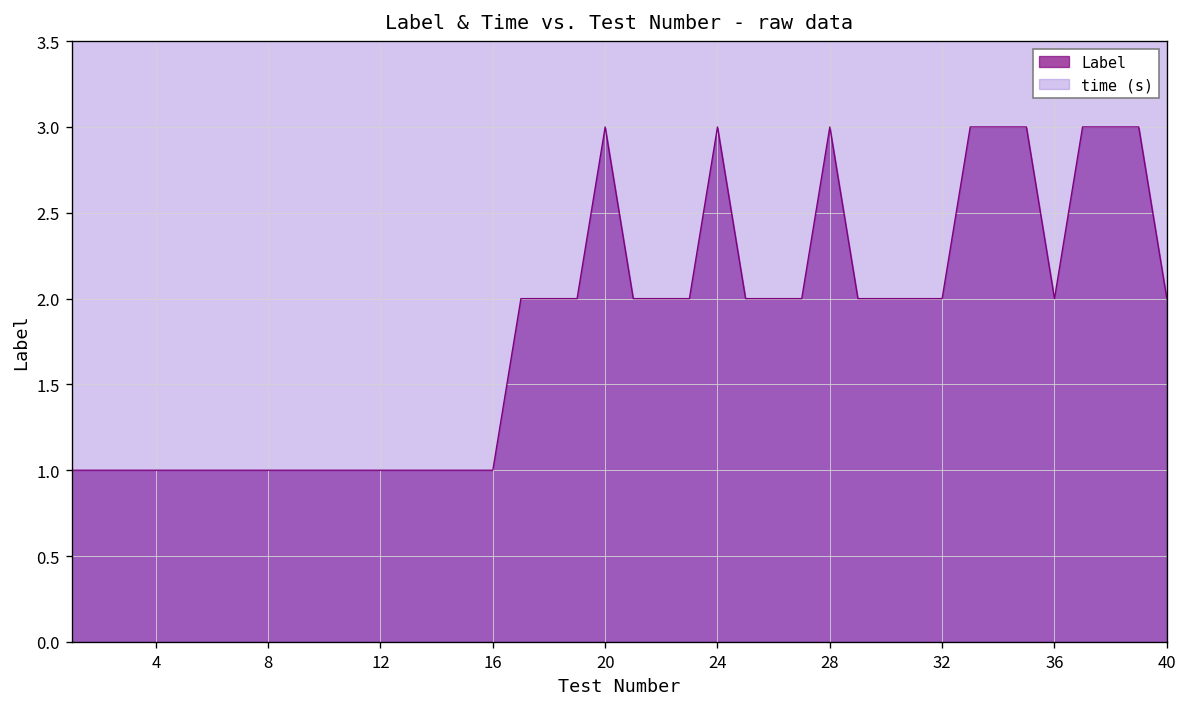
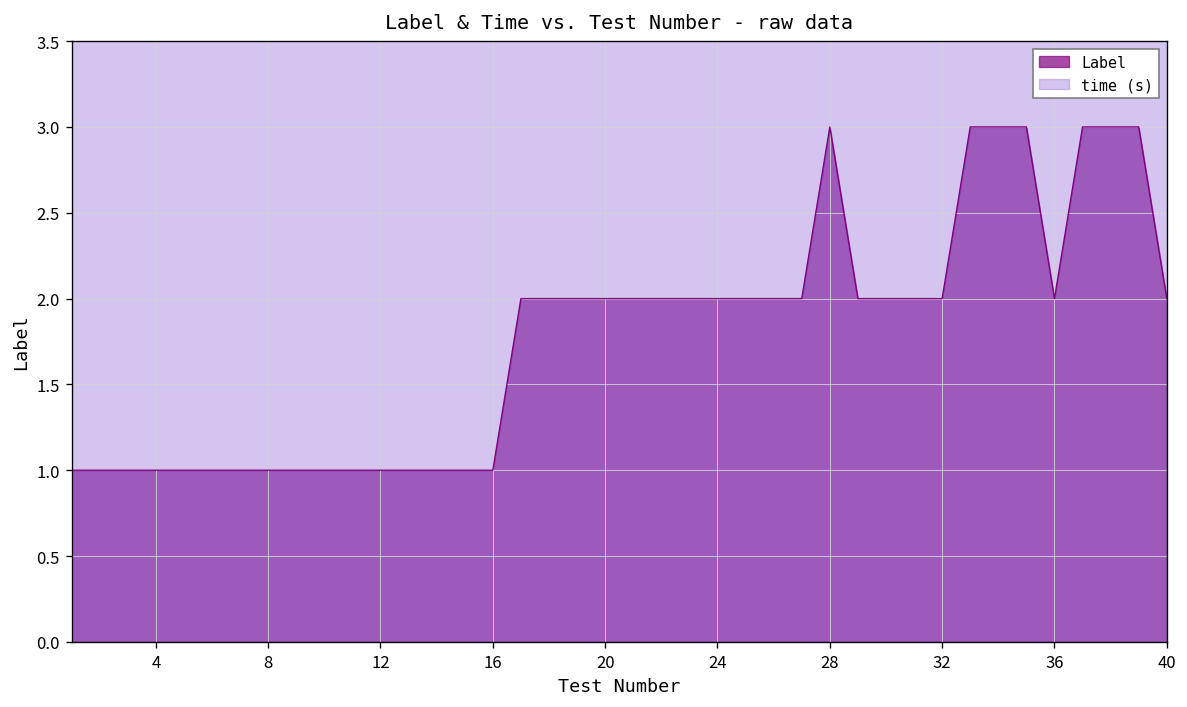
Label, 20: 3 -> 2
Label, 24: 3 -> 2
